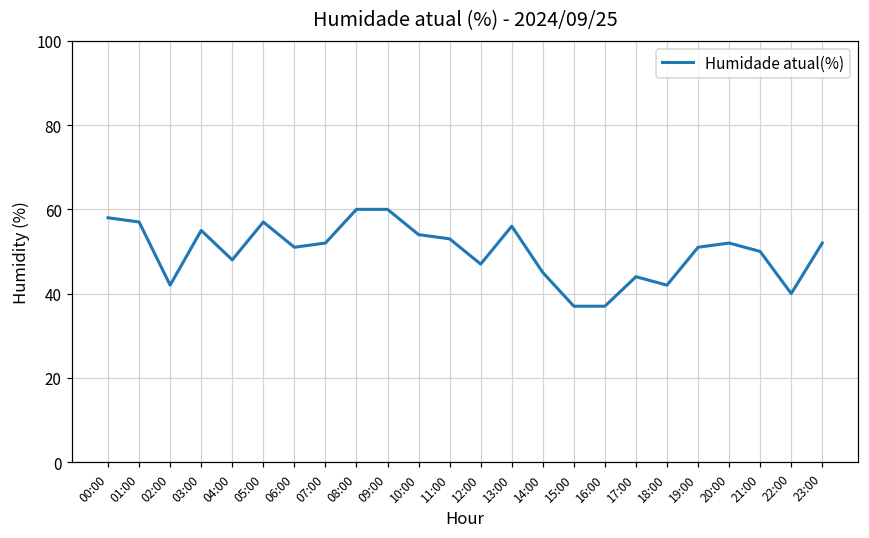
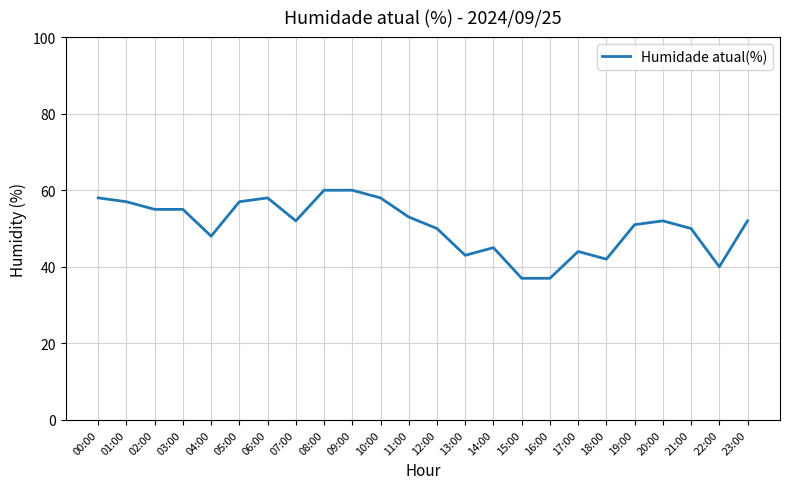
02:00: 42 -> 55
06:00: 51 -> 58
10:00: 54 -> 58
12:00: 47 -> 50
13:00: 56 -> 43
